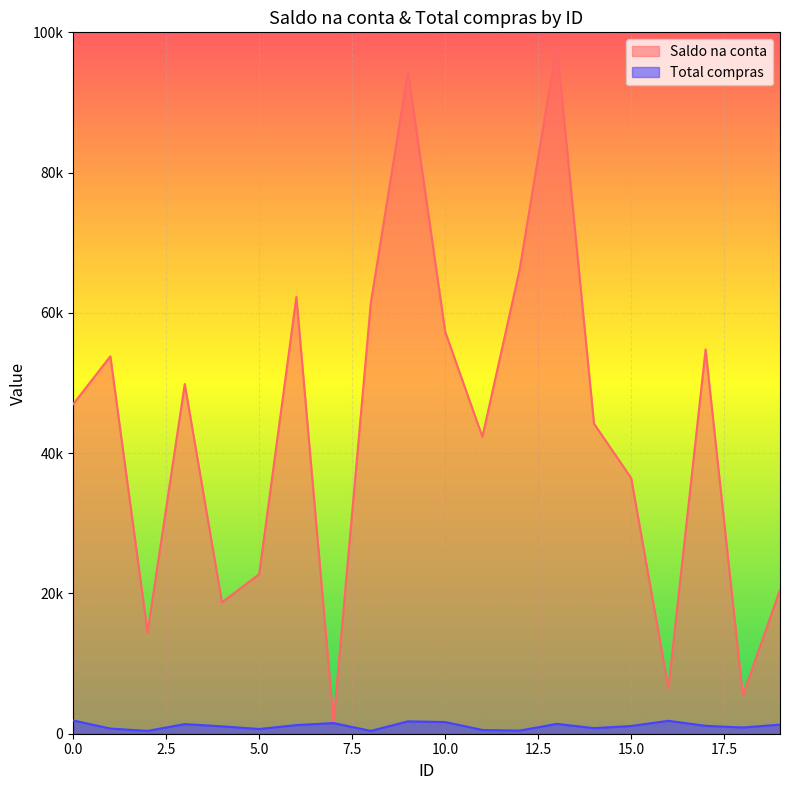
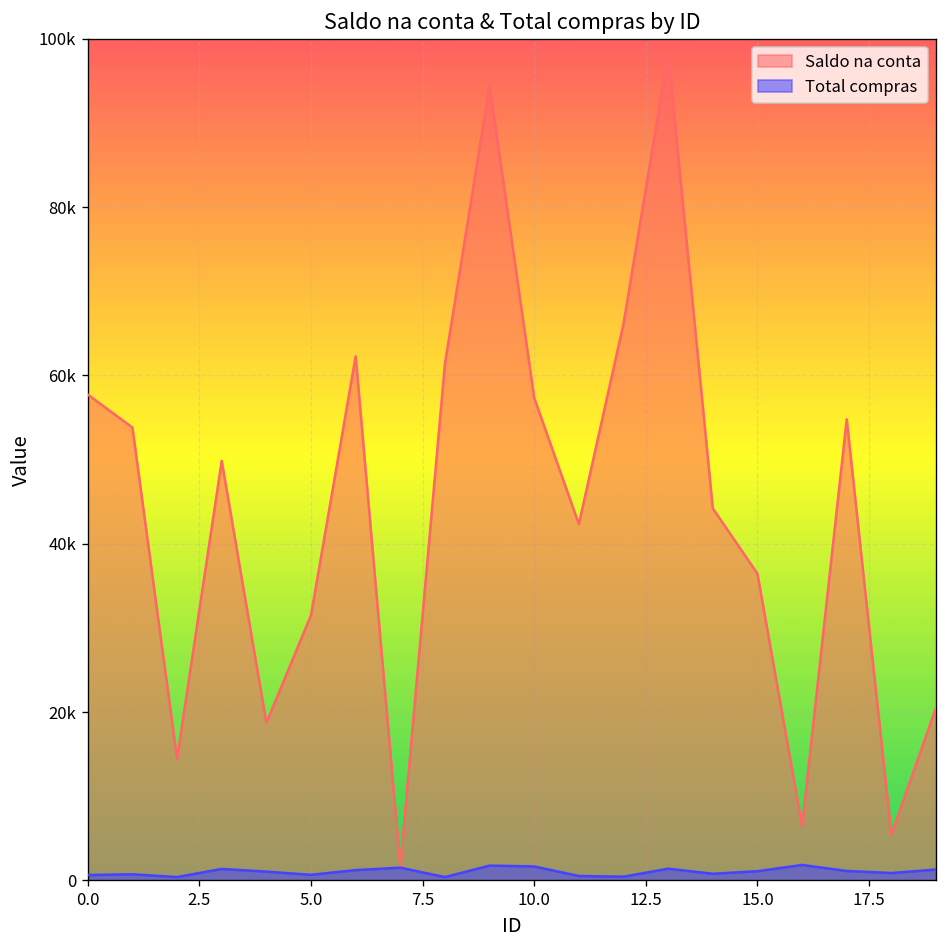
Saldo na conta, 0.0: 47000 -> 58000
Total compras, 0.0: 2000 -> 1000
Saldo na conta, 5.0: 23000 -> 32000
